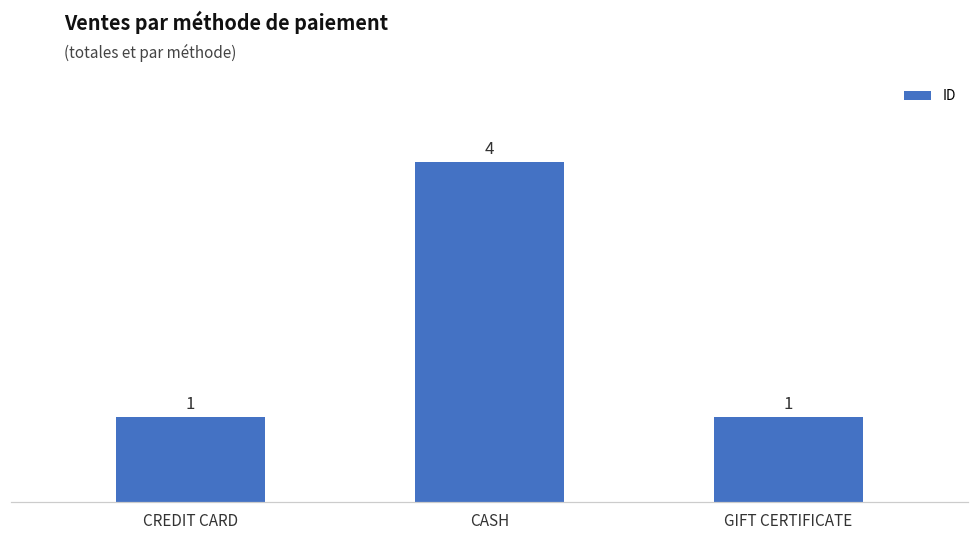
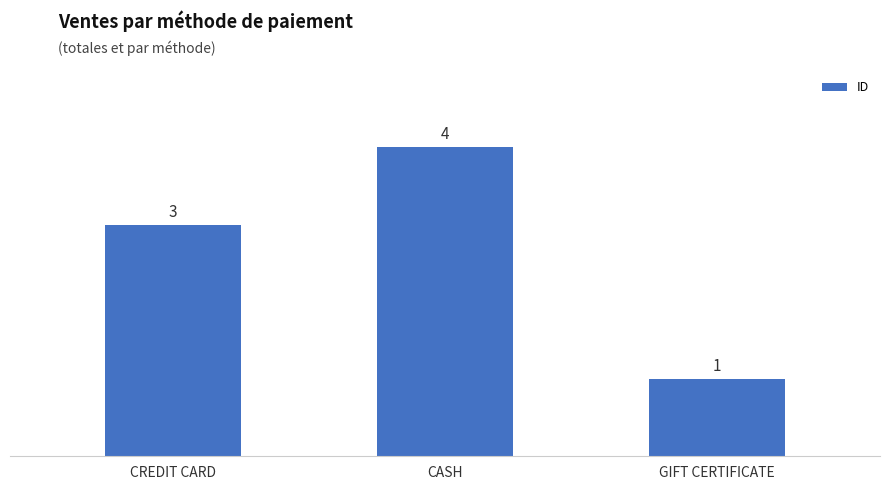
CREDIT CARD: 1 -> 3
